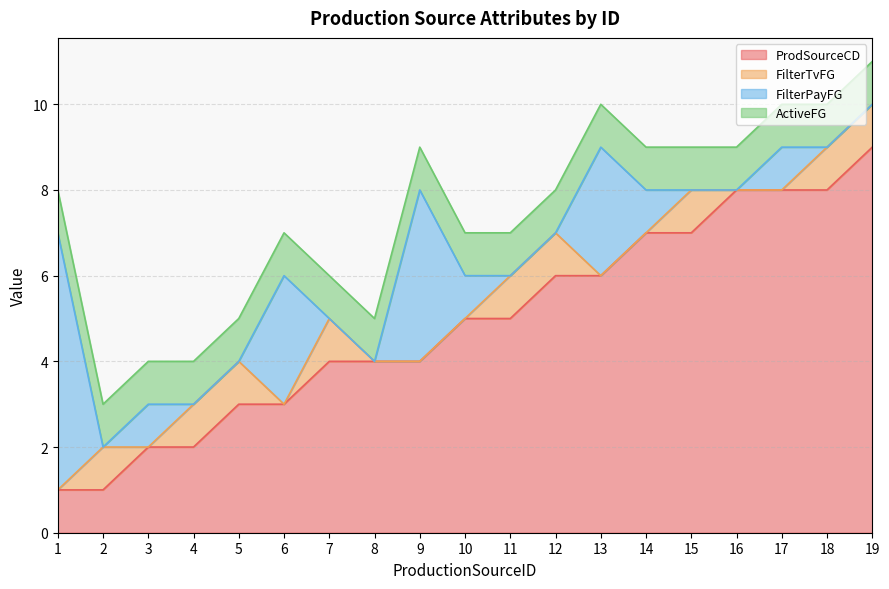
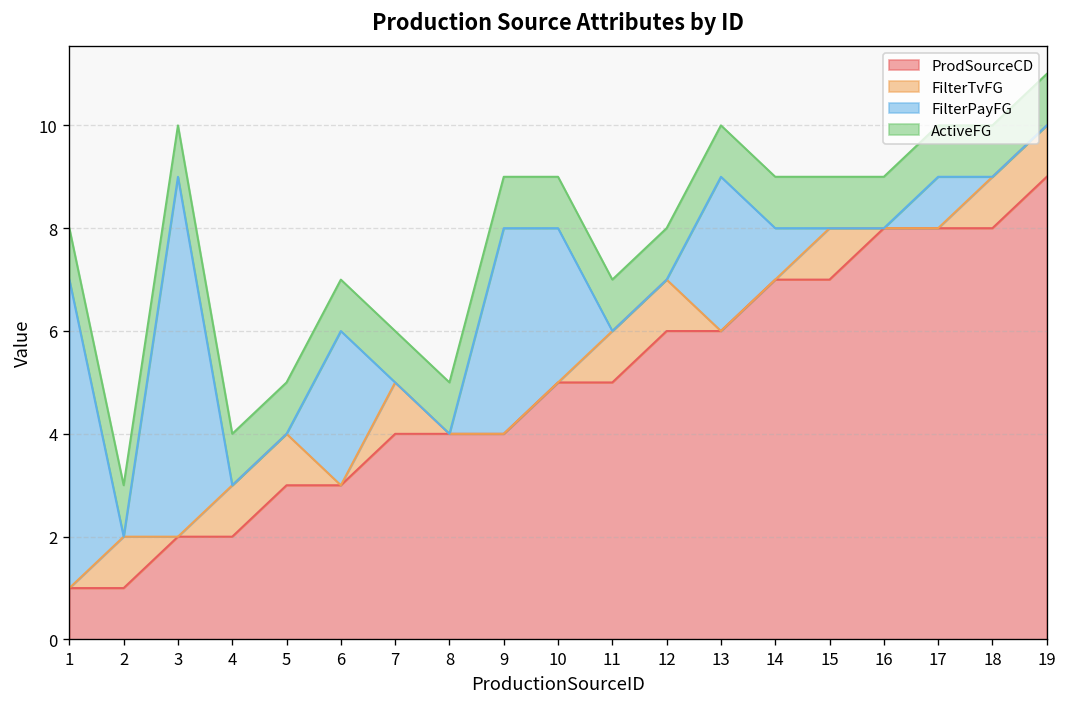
FilterPayFG, 3: 1 -> 7
FilterPayFG, 10: 1 -> 3
